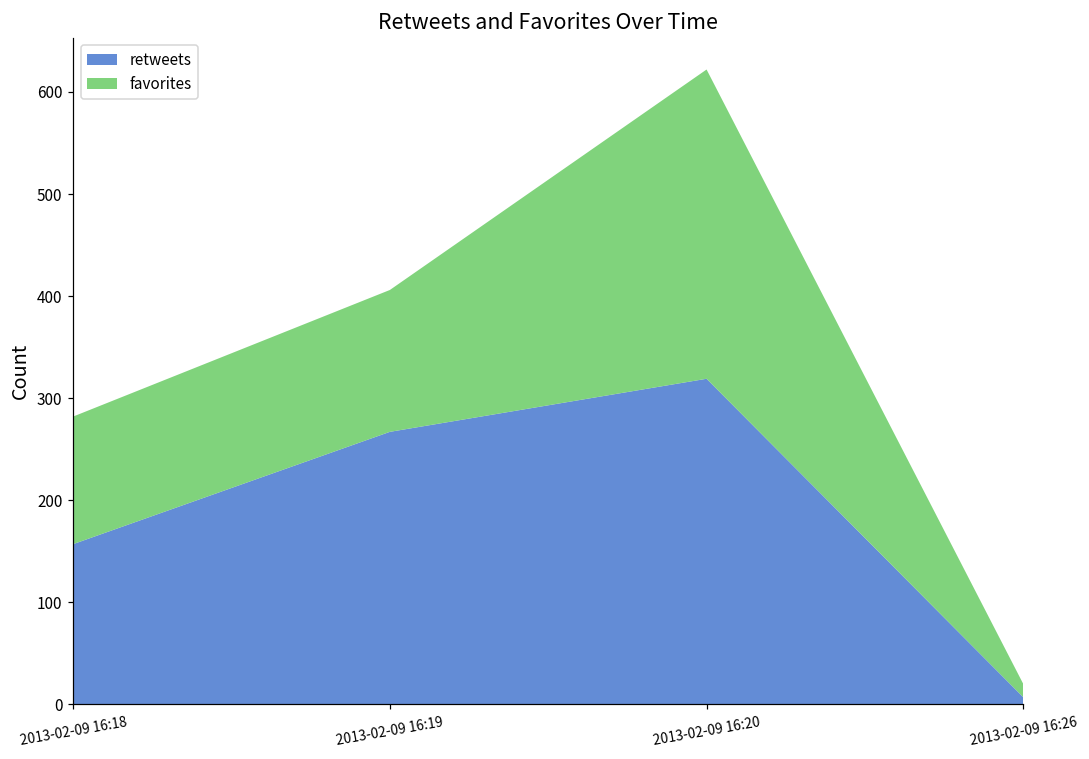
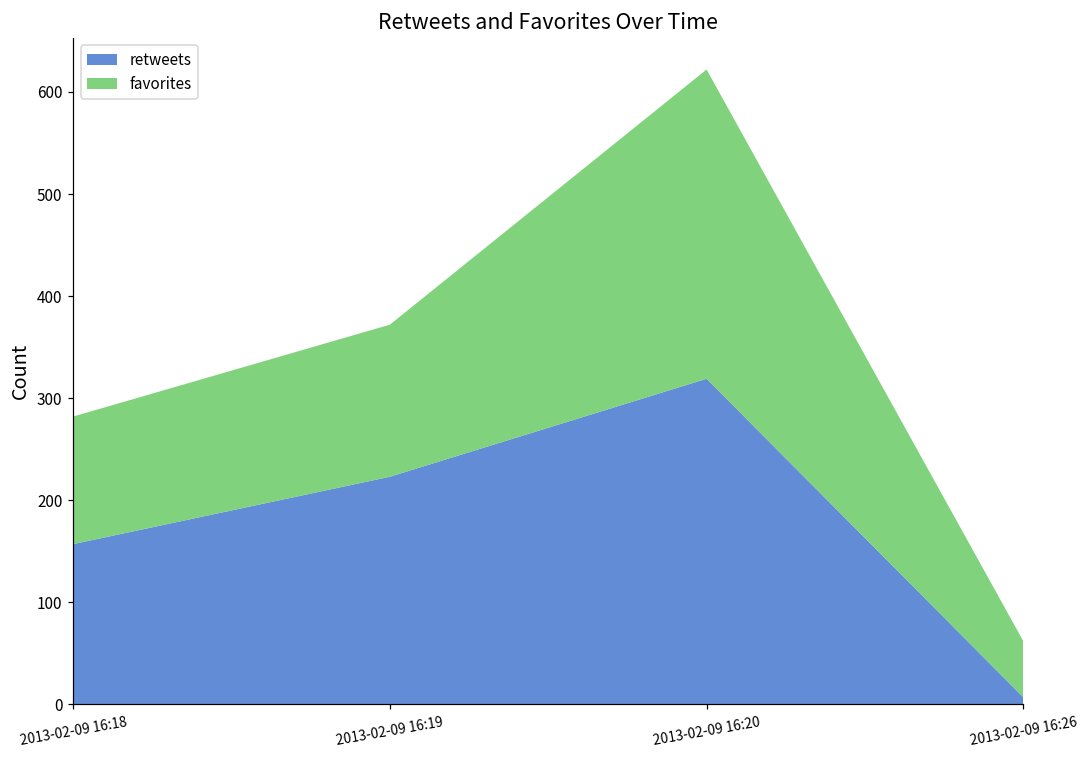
retweets, 2013-02-09 16:19: 270 -> 220
favorites, 2013-02-09 16:19: 140 -> 150
favorites, 2013-02-09 16:26: 10 -> 60
